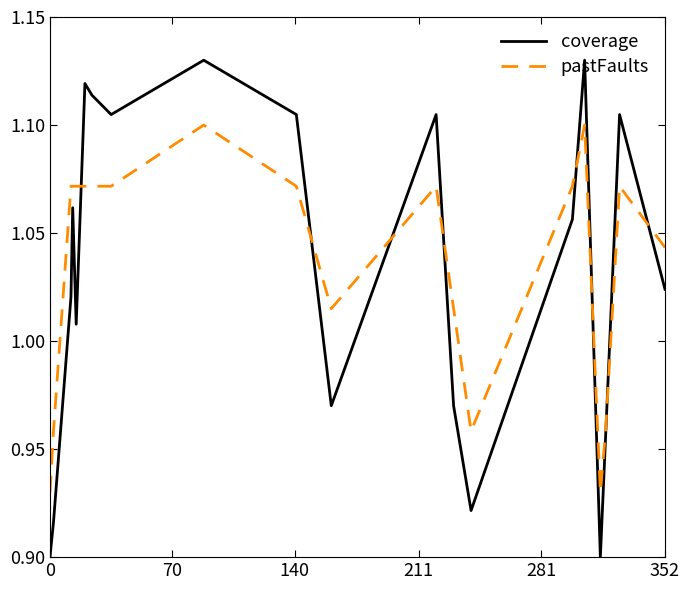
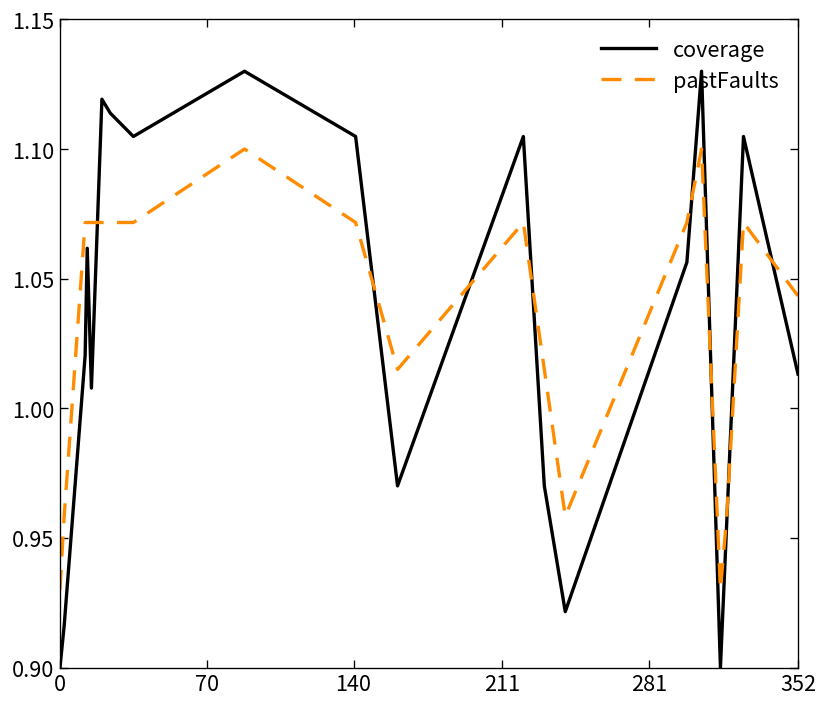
coverage, 352: 1.024 -> 1.013
